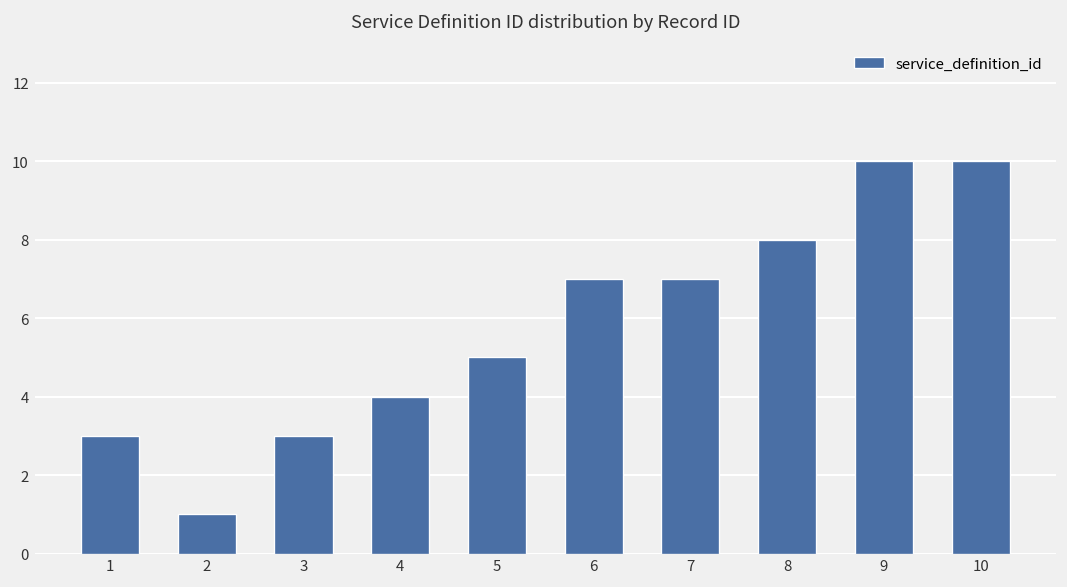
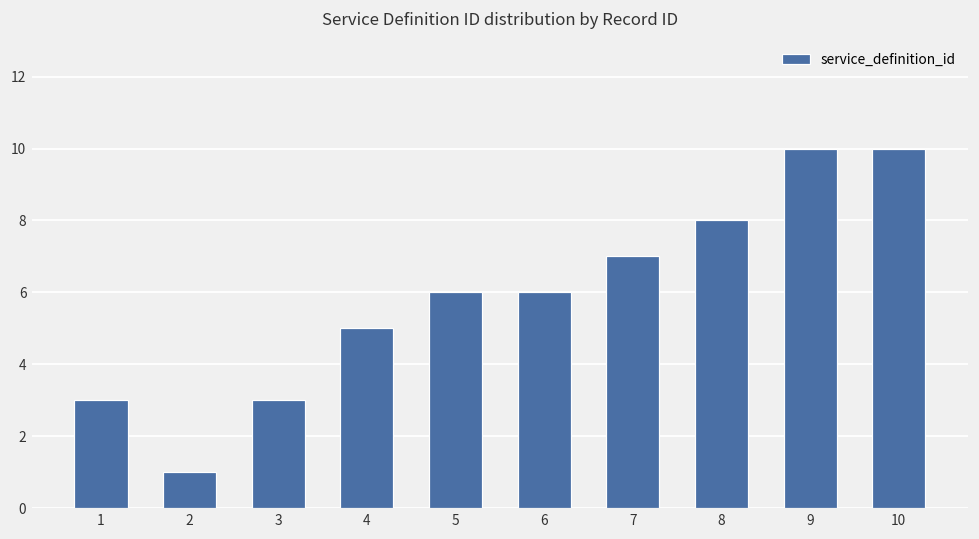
4: 4 -> 5
5: 5 -> 6
6: 7 -> 6
